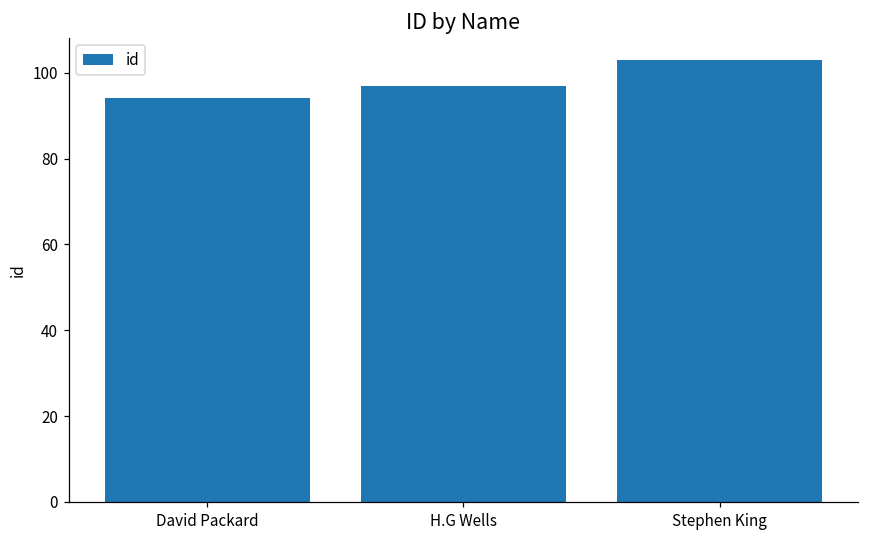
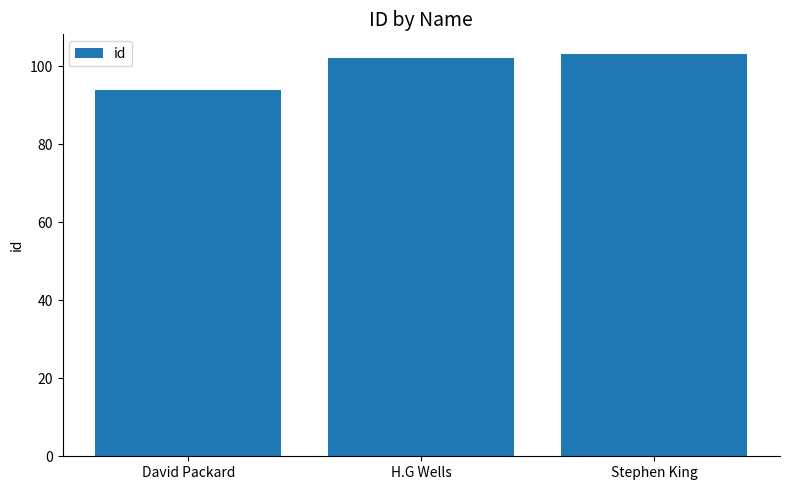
H.G Wells: 97 -> 102
